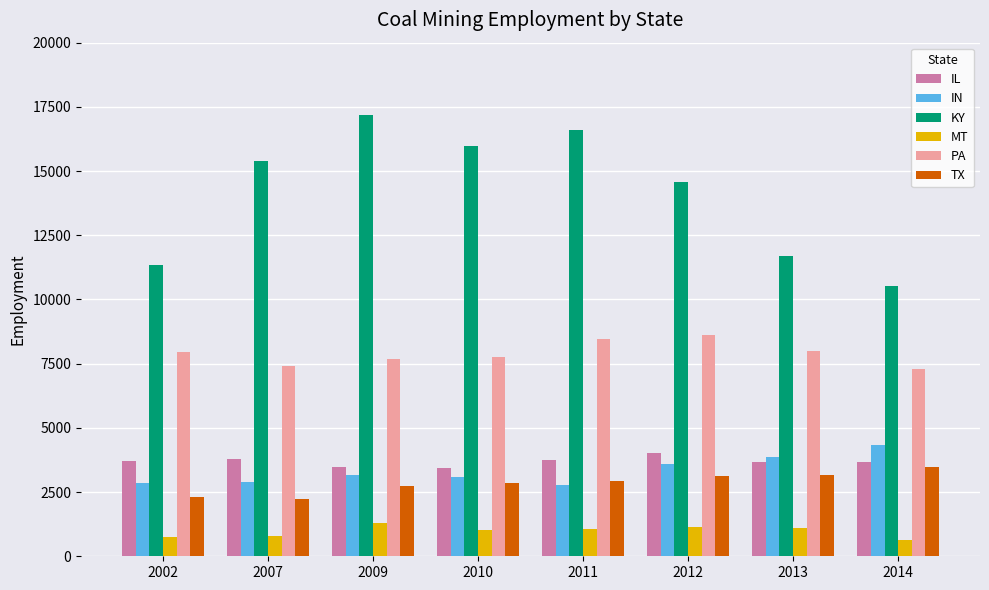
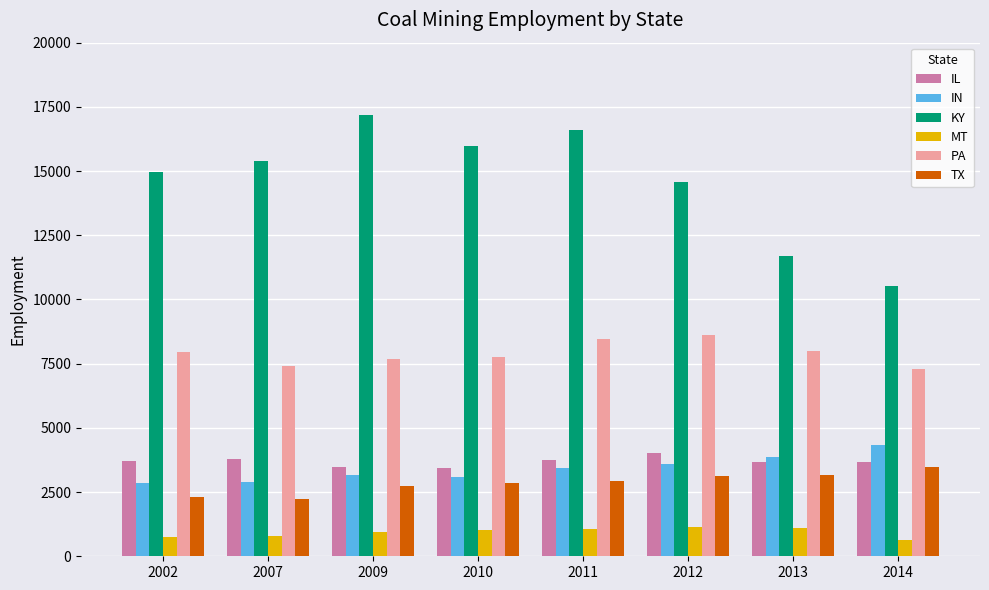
KY, 2002: 11300 -> 15000
MT, 2009: 1300 -> 900
IN, 2011: 2800 -> 3400
